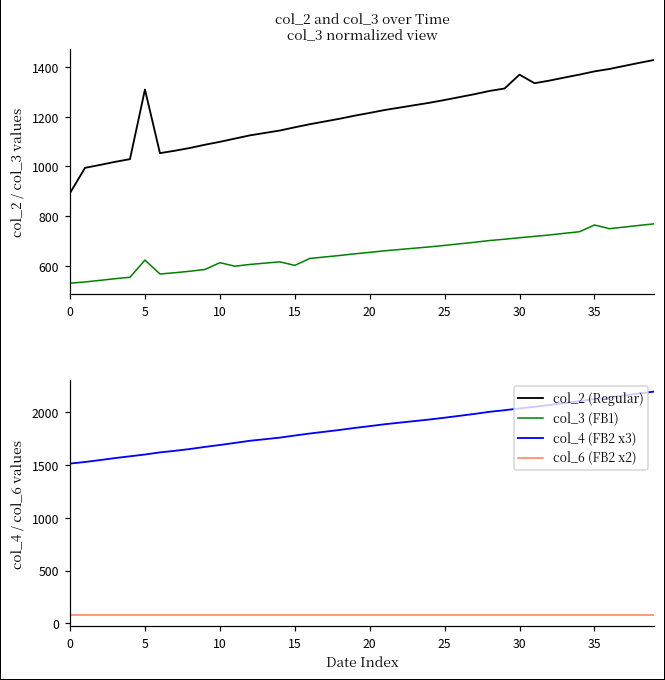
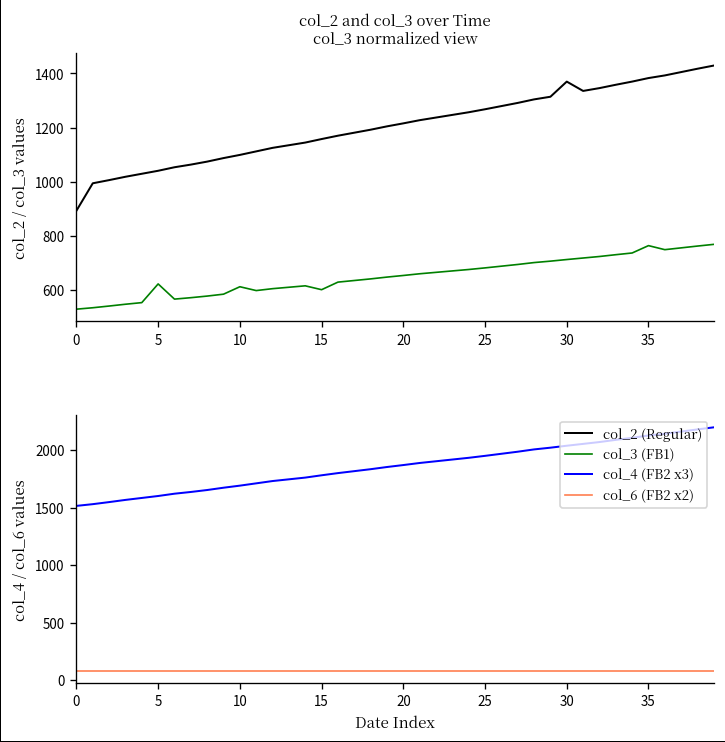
col_2 and col_3 over Time col_3 normalized view, col_2 (Regular), 5: 1310 -> 1040
